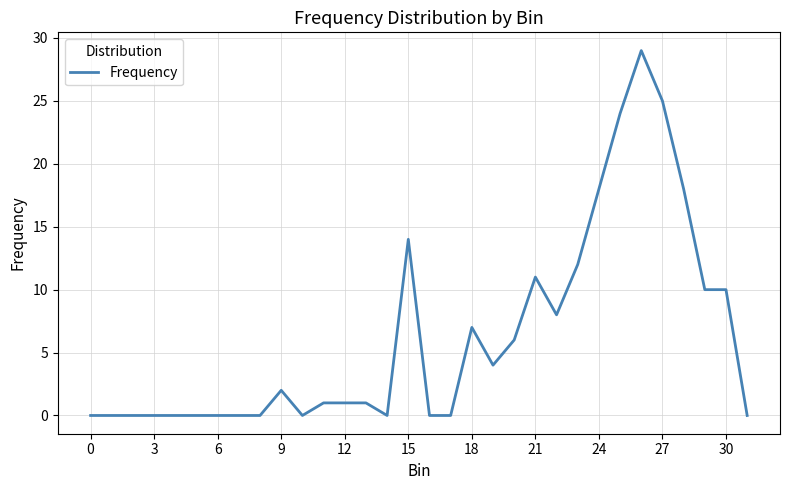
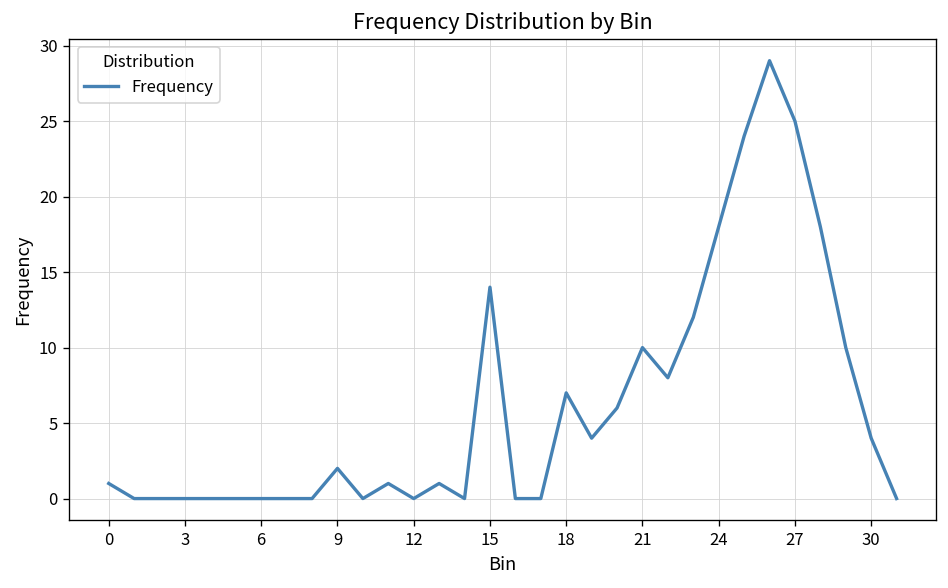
0: 0 -> 1
12: 1 -> 0
21: 11 -> 10
30: 10 -> 4
